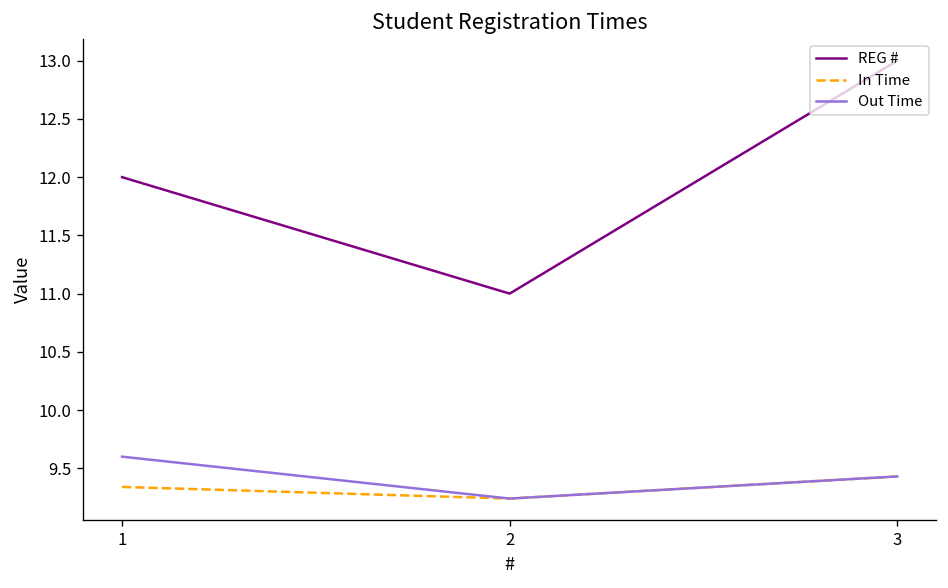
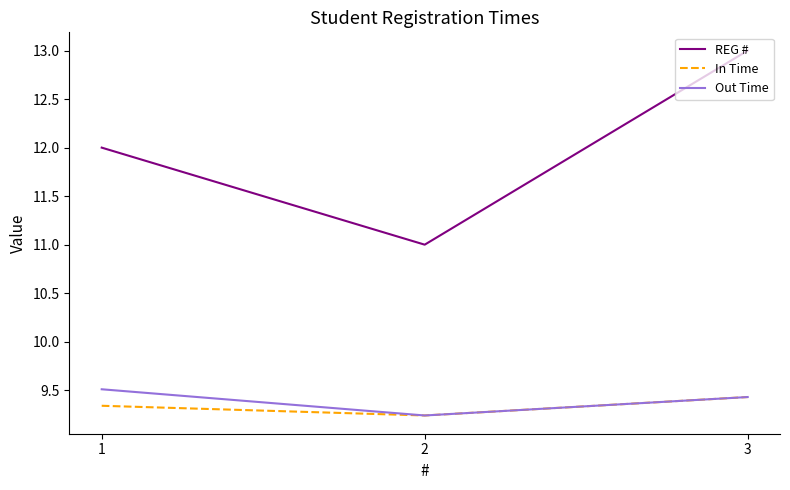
Out Time, 1: 9.6 -> 9.5
